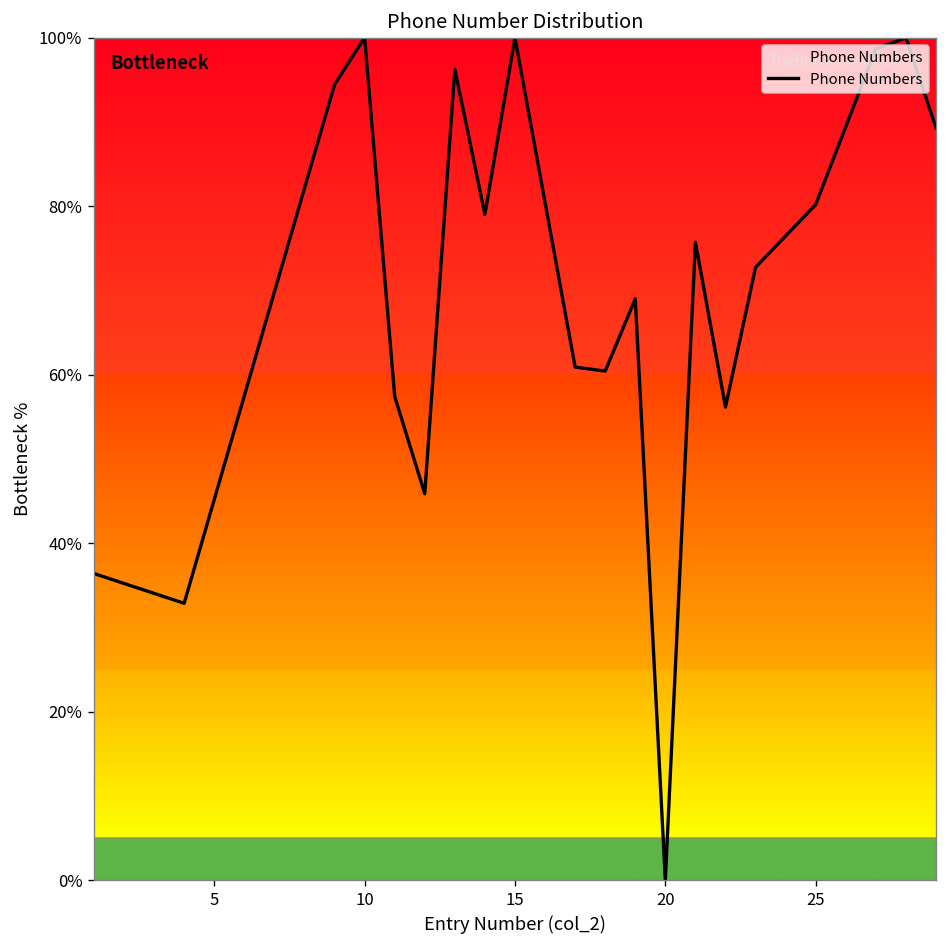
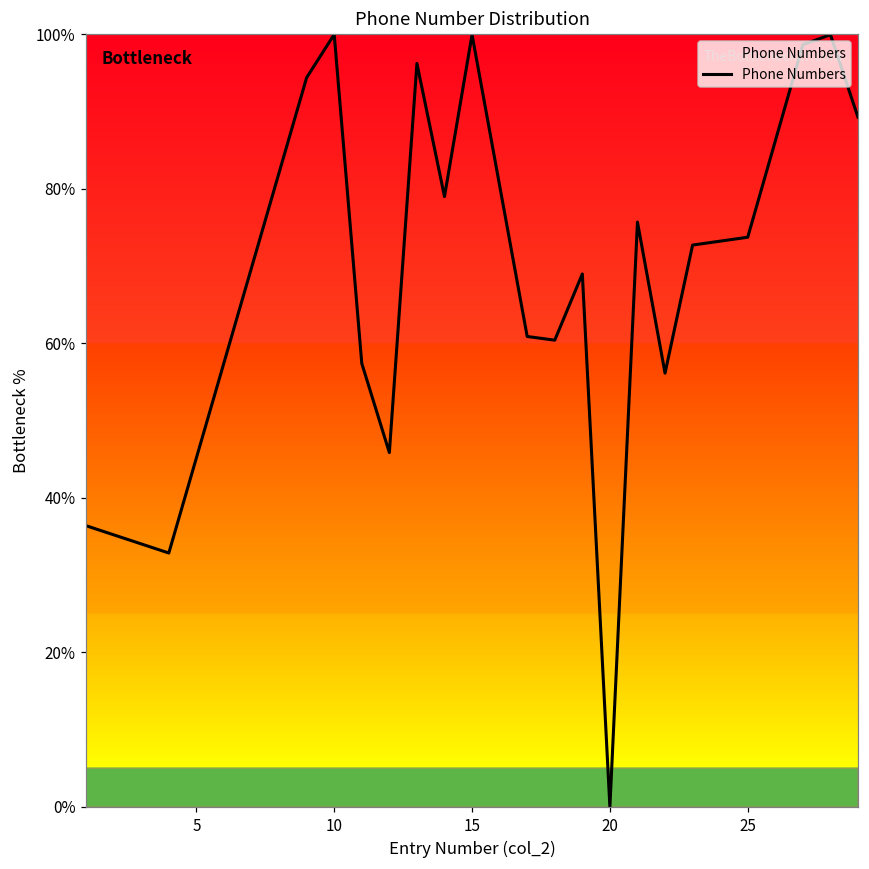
25: 80% -> 74%
